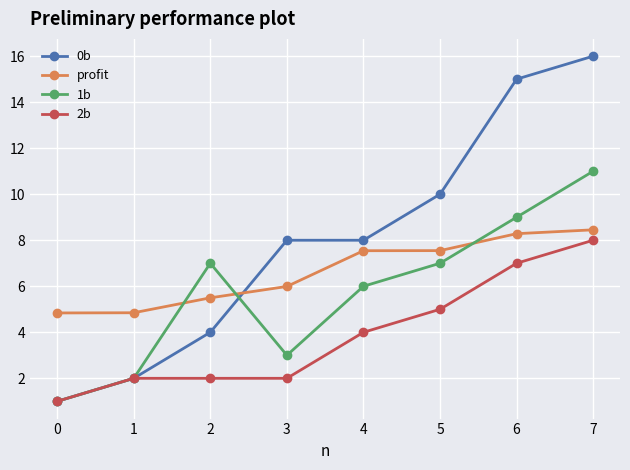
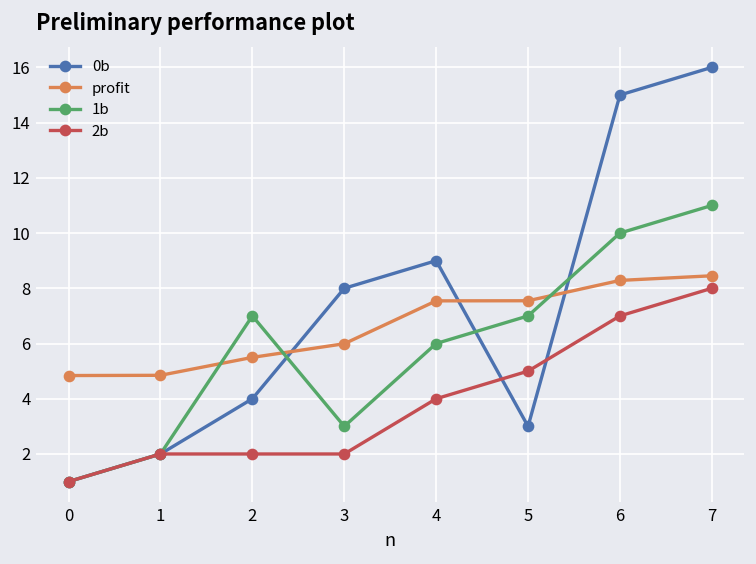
0b, 4: 8 -> 9
0b, 5: 10 -> 3
1b, 6: 9 -> 10
